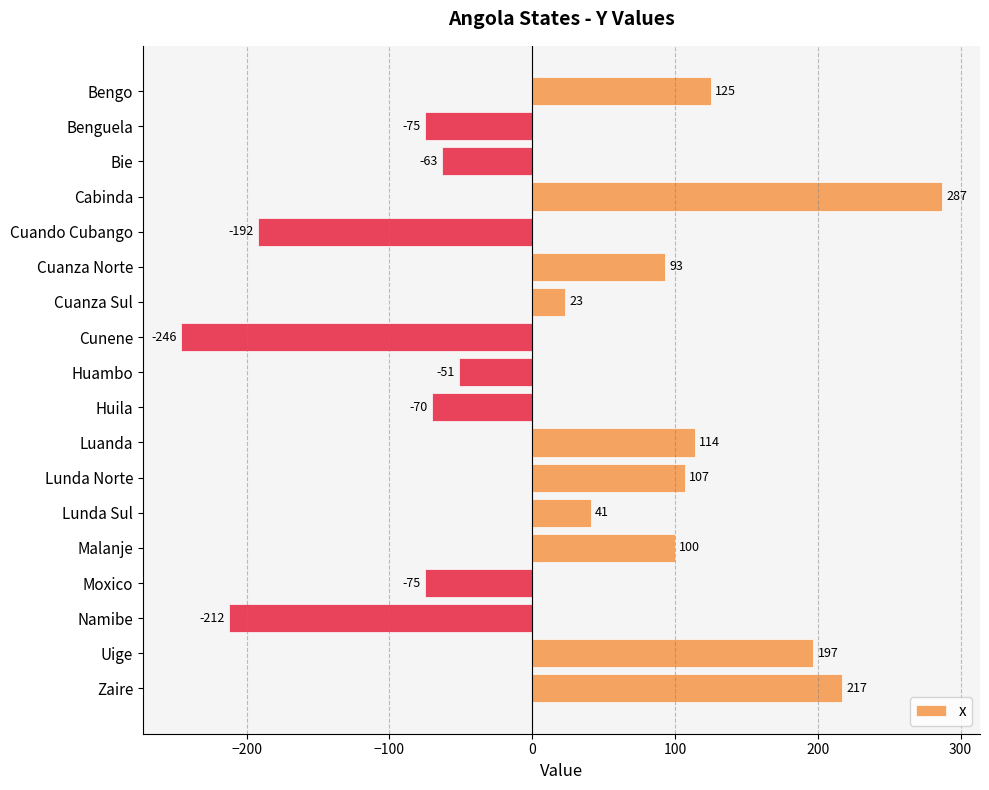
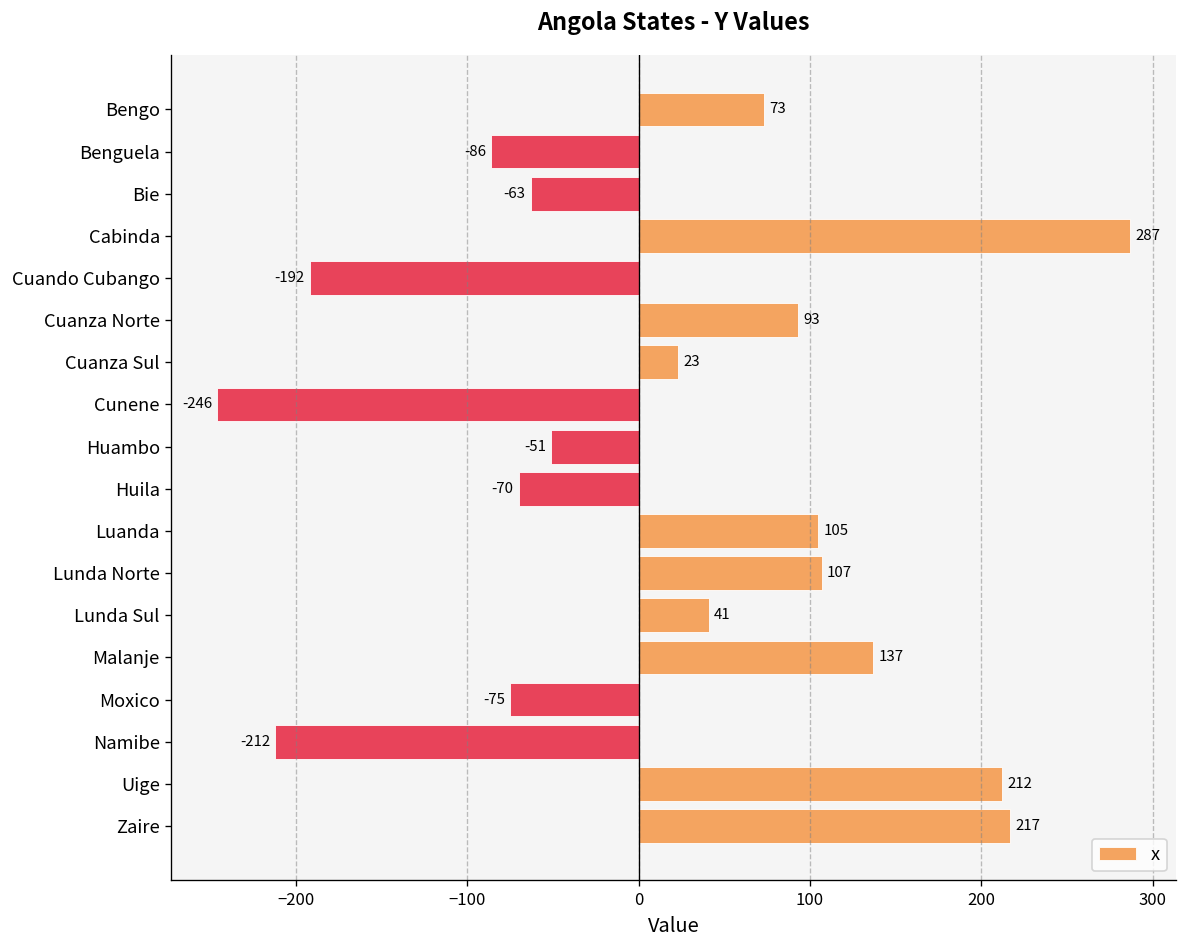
Bengo: 125 -> 73
Benguela: -75 -> -86
Luanda: 114 -> 105
Malanje: 100 -> 137
Uige: 197 -> 212
